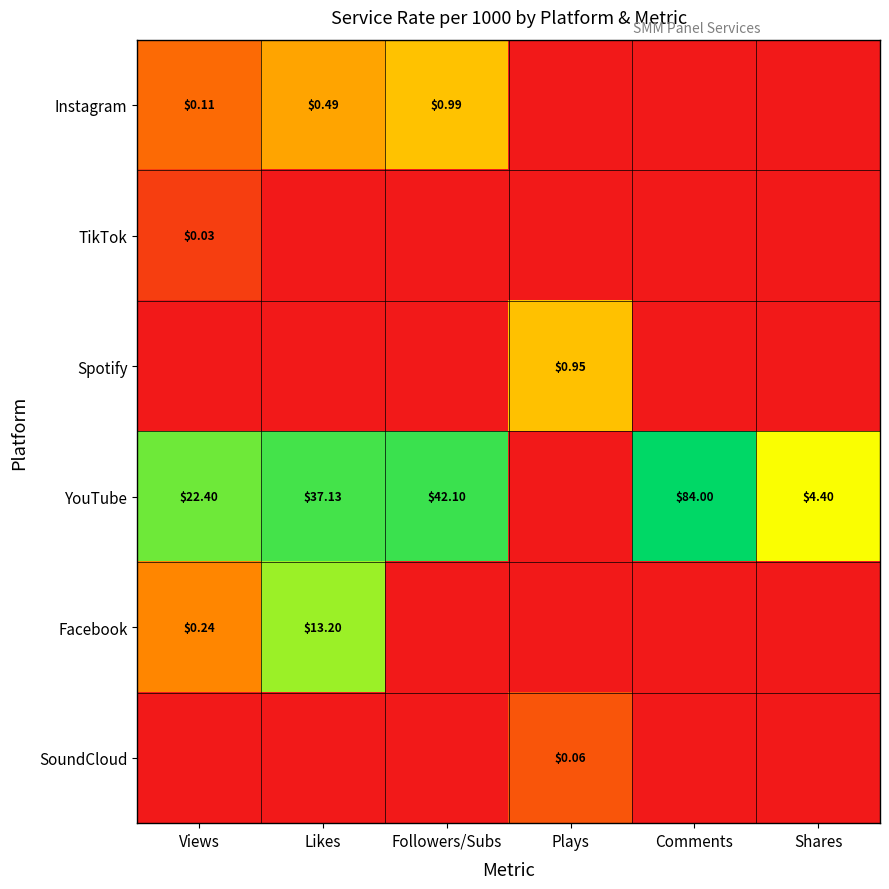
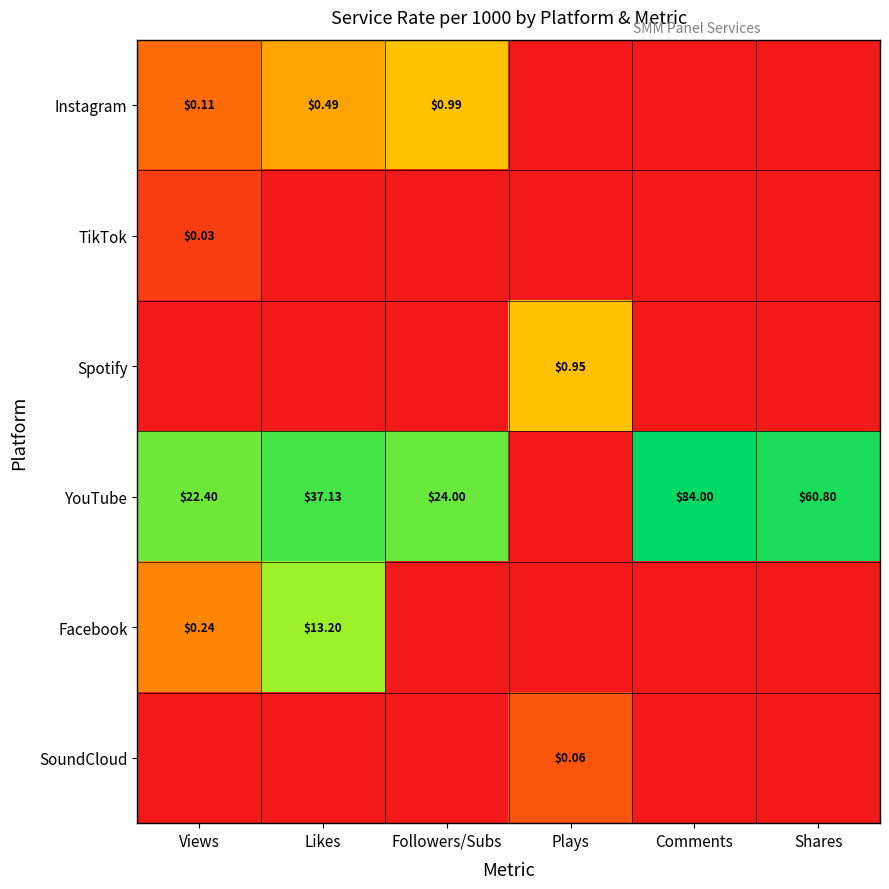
YouTube, Followers/Subs: $42.10 -> $24.00
YouTube, Shares: $4.40 -> $60.80
